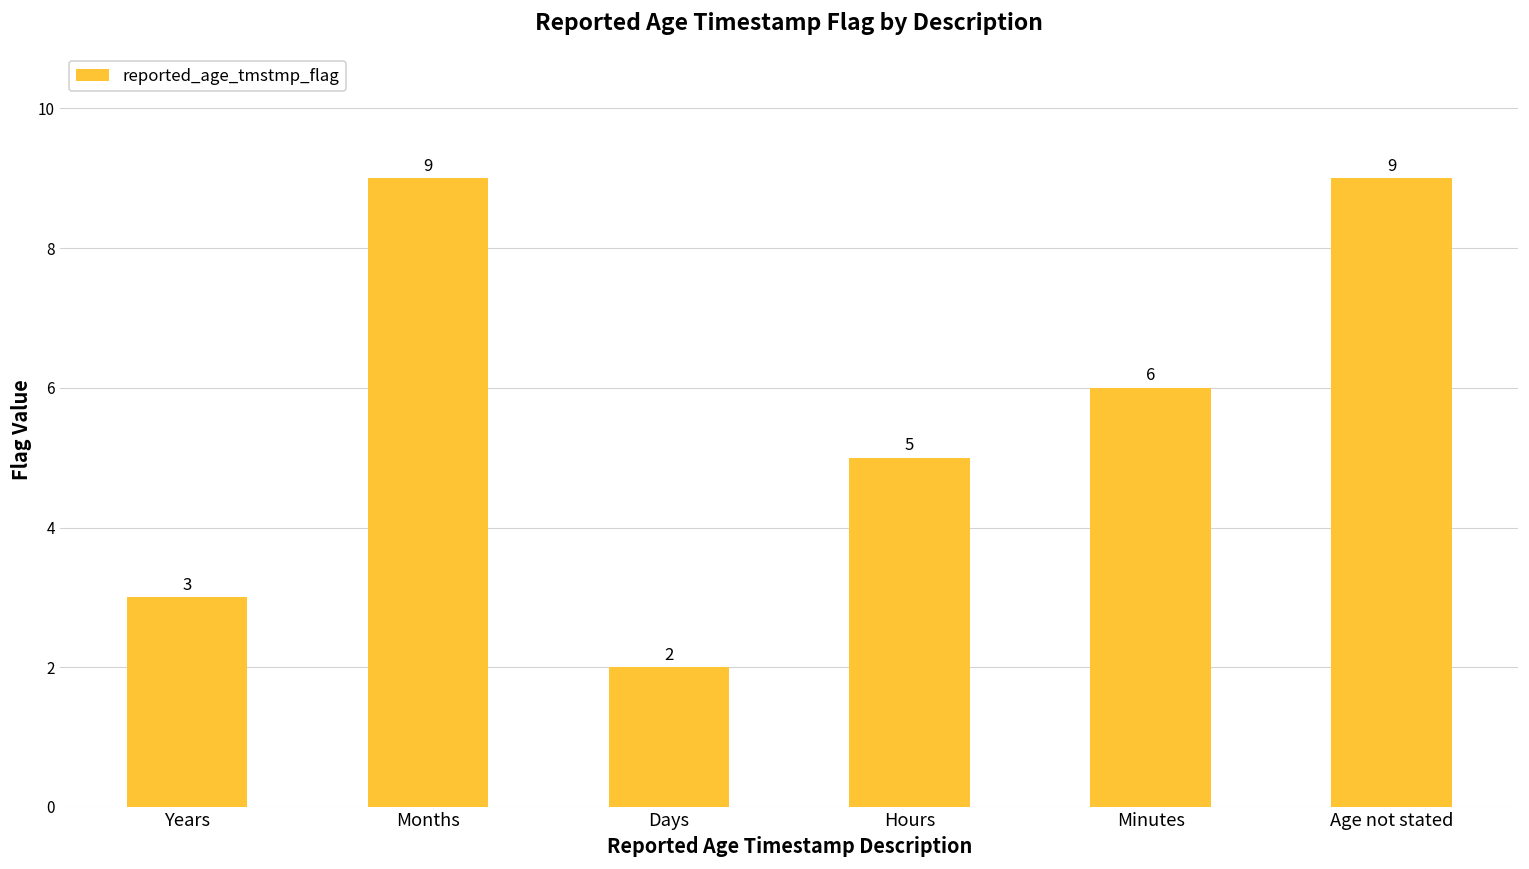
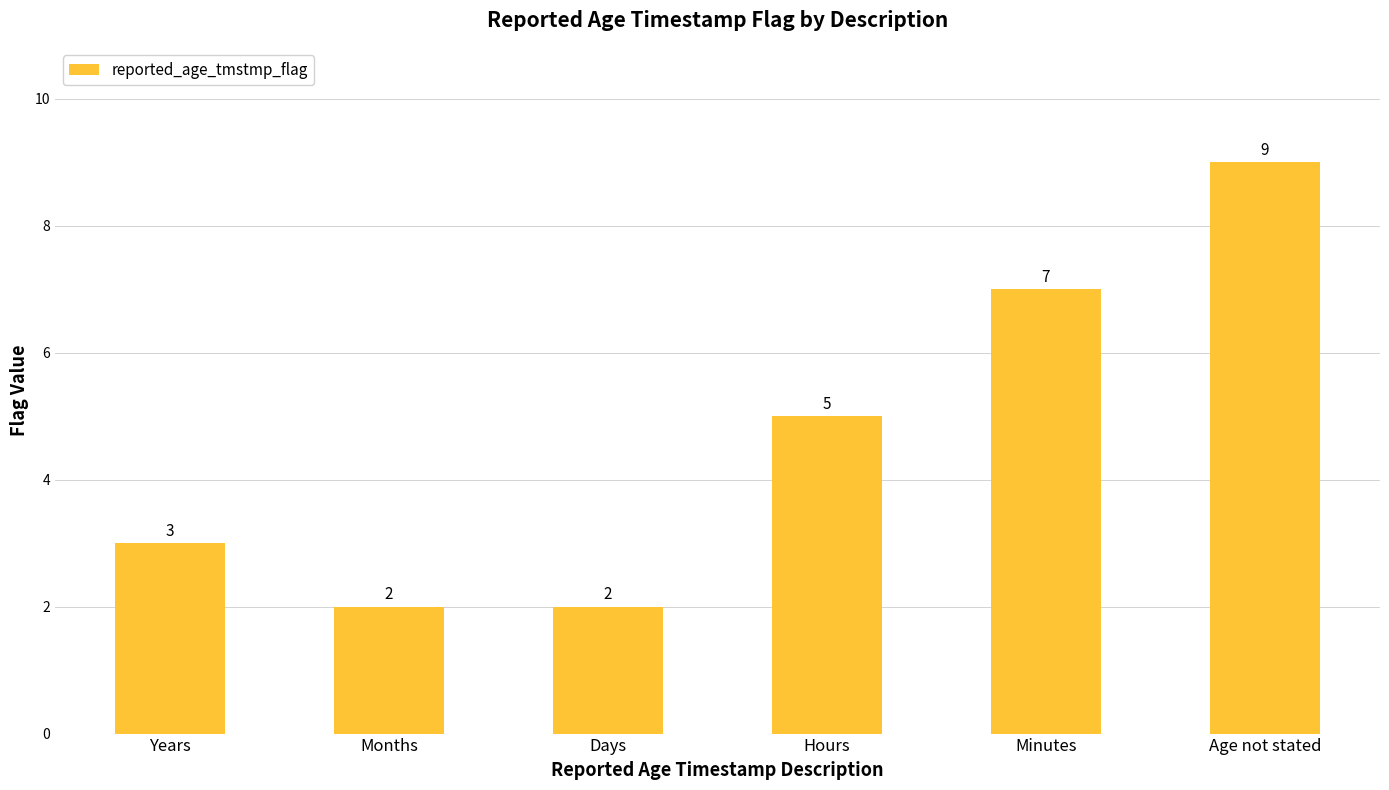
Months: 9 -> 2
Minutes: 6 -> 7
